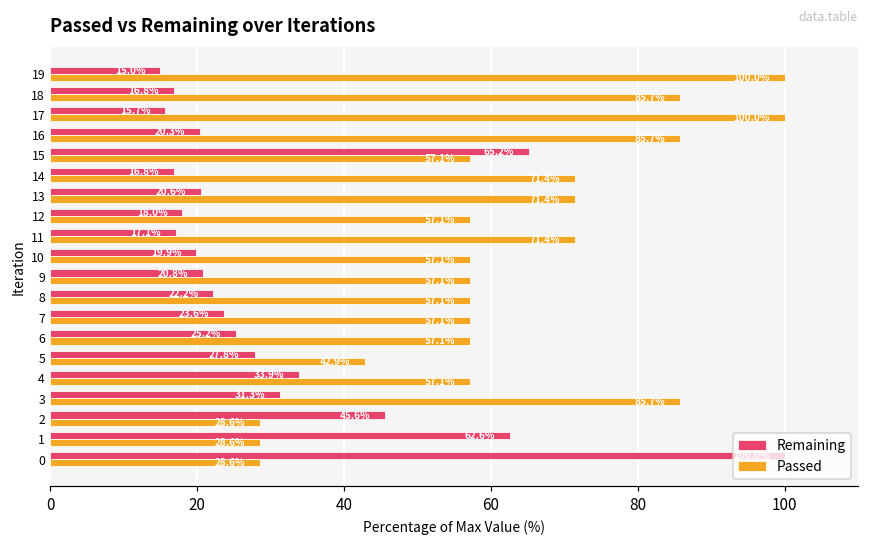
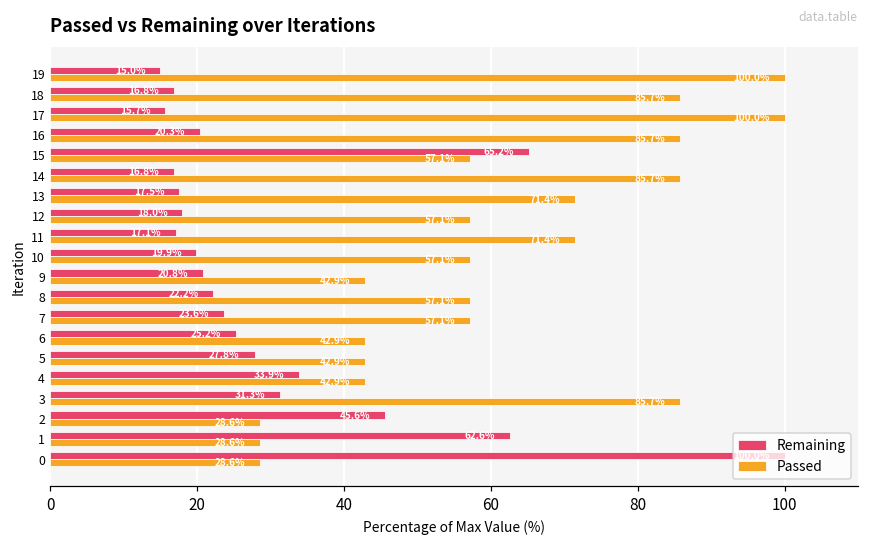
Passed, 14: 71 -> 86
Remaining, 13: 20.6% -> 17.5%
Passed, 9: 57 -> 43
Passed, 6: 57.1% -> 42.9%
Passed, 4: 57.1% -> 42.9%
